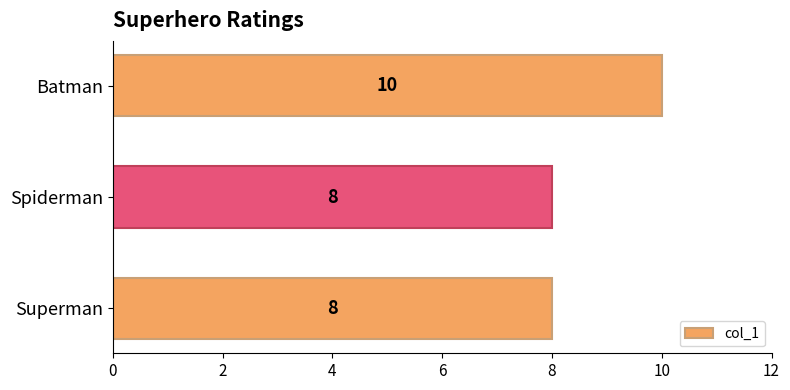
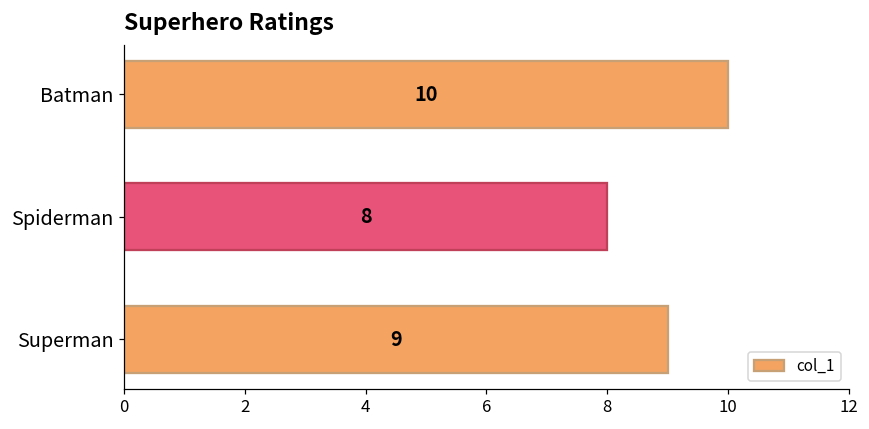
Superman: 8 -> 9
